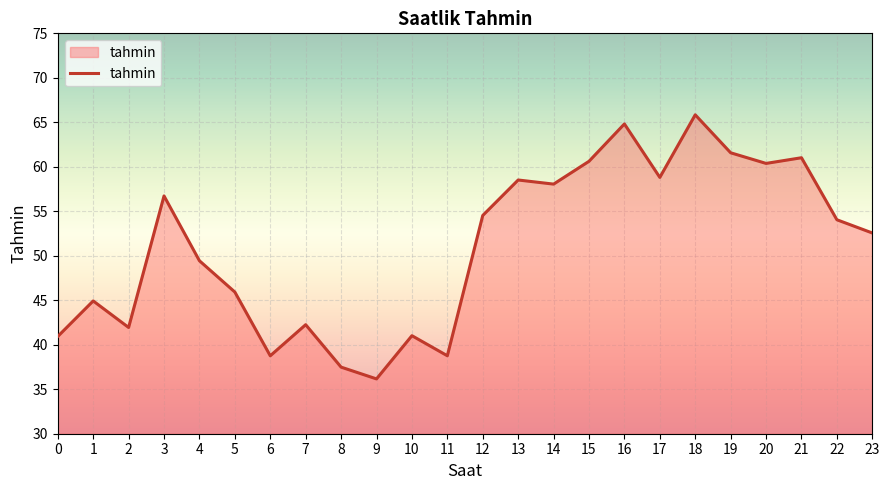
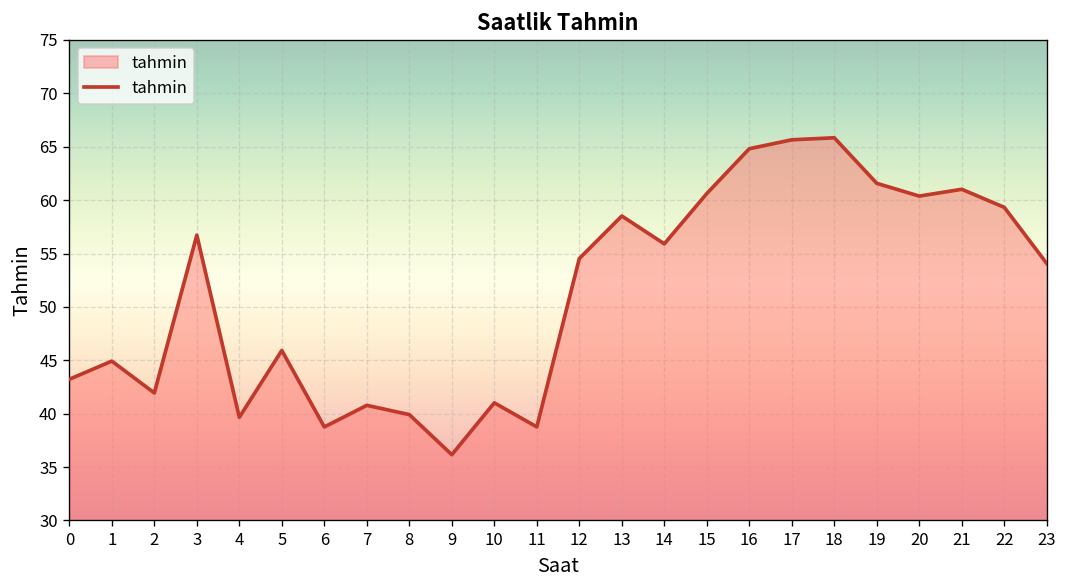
0: 41 -> 43
4: 49 -> 40
7: 42 -> 41
8: 37 -> 40
14: 58 -> 56
17: 59 -> 66
22: 54 -> 59
23: 53 -> 54
